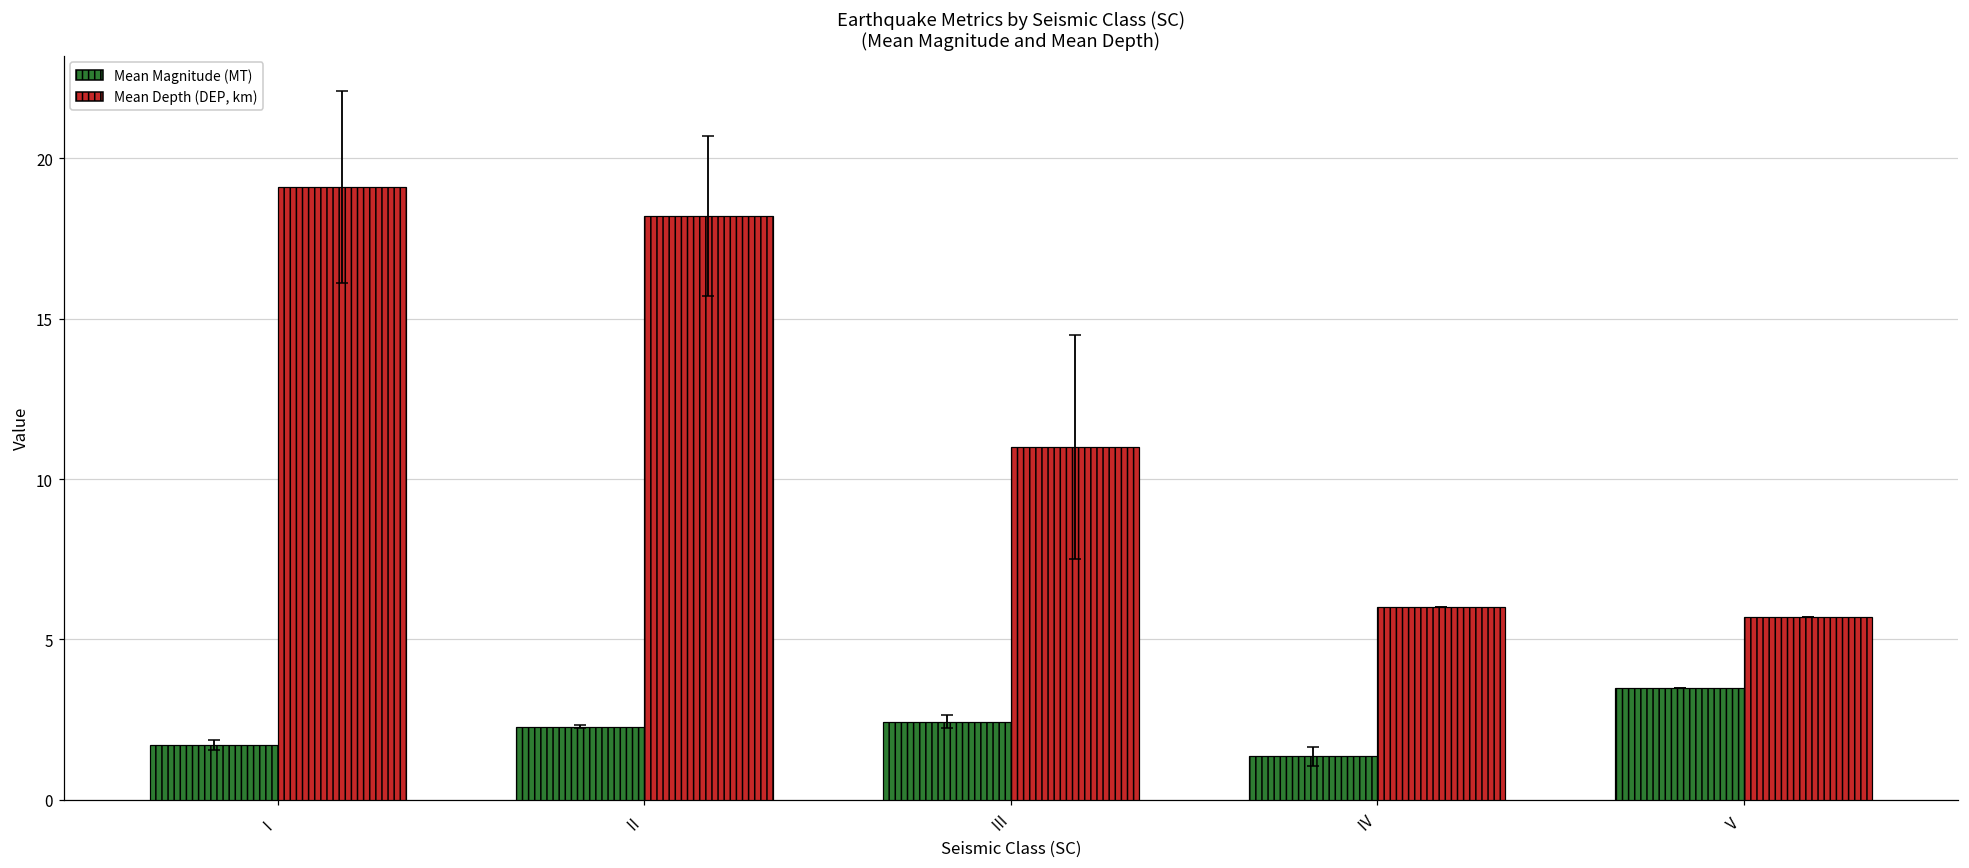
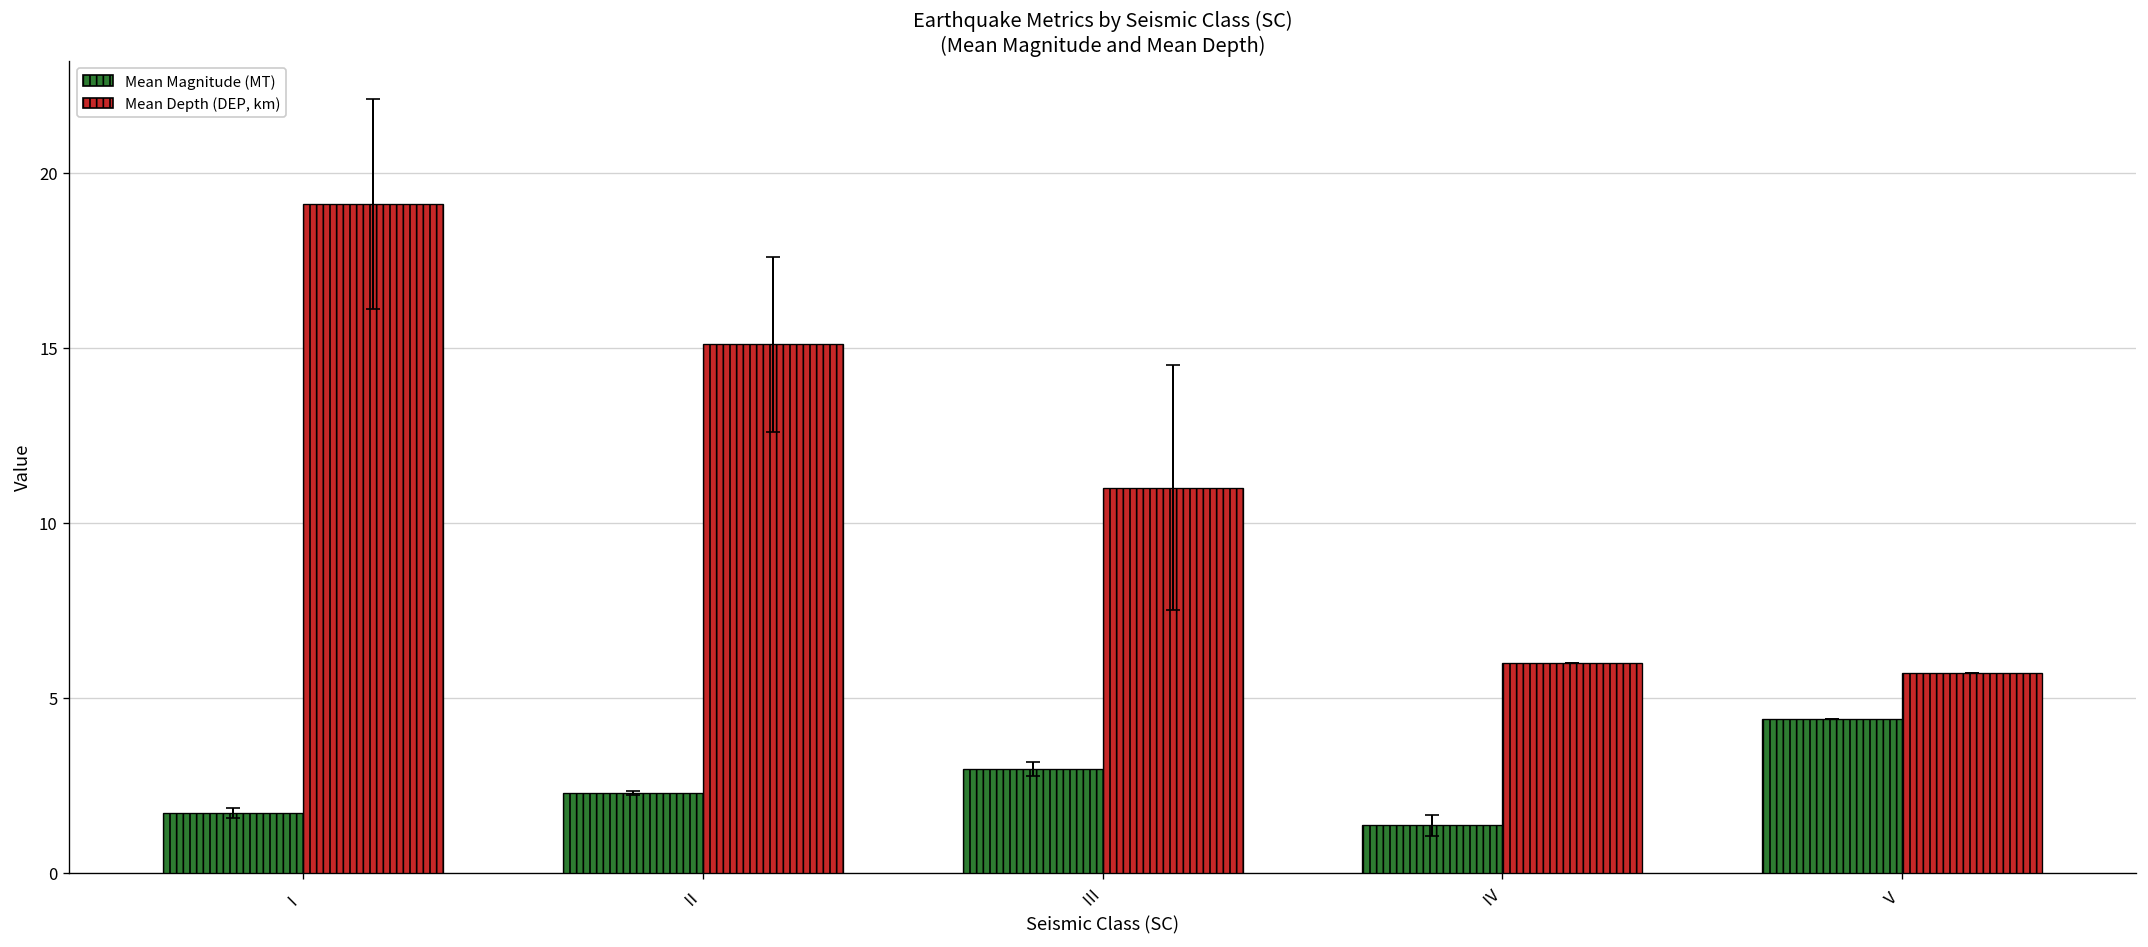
Mean Depth (DEP, km), Ⅱ: 18.2 -> 15.1
Mean Magnitude (MT), Ⅲ: 2.4 -> 3.0
Mean Magnitude (MT), Ⅴ: 3.5 -> 4.4
